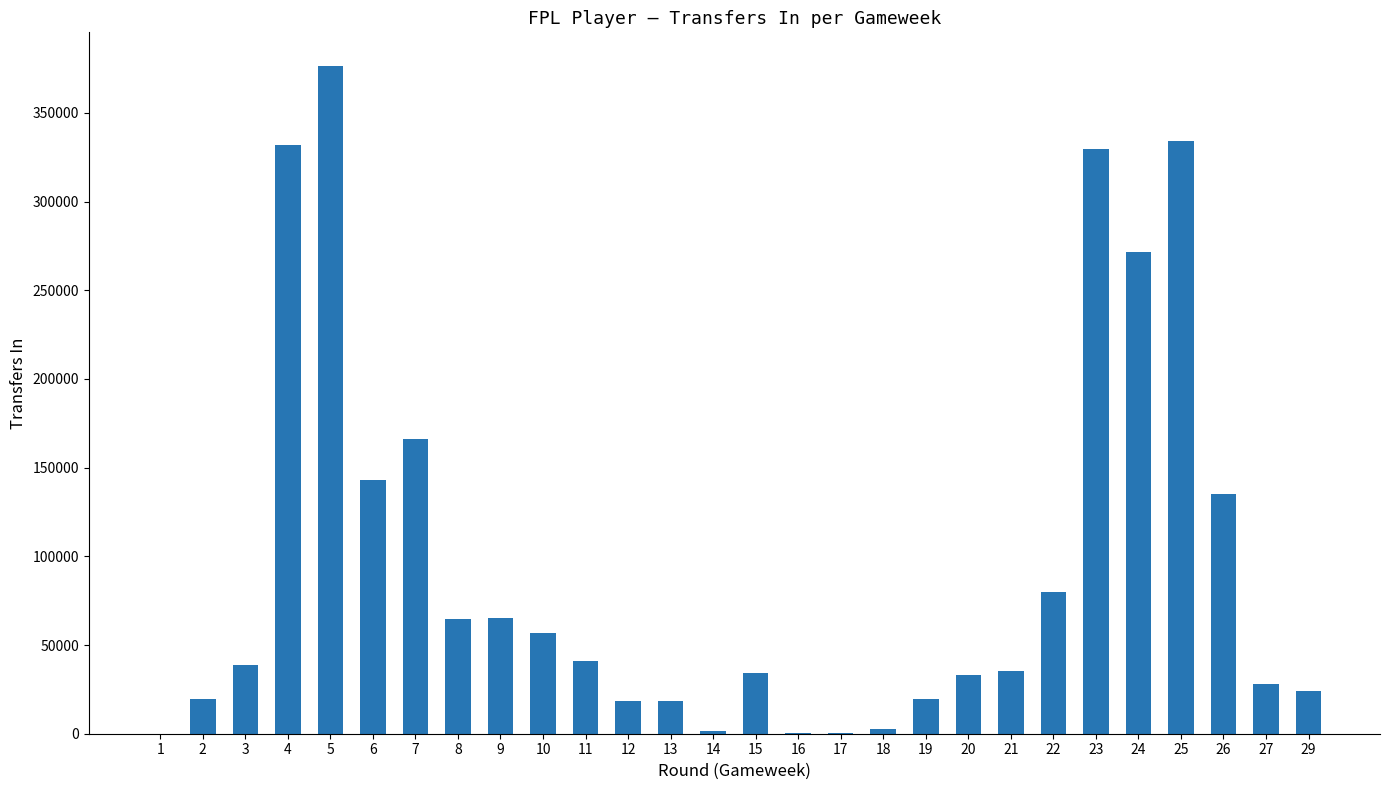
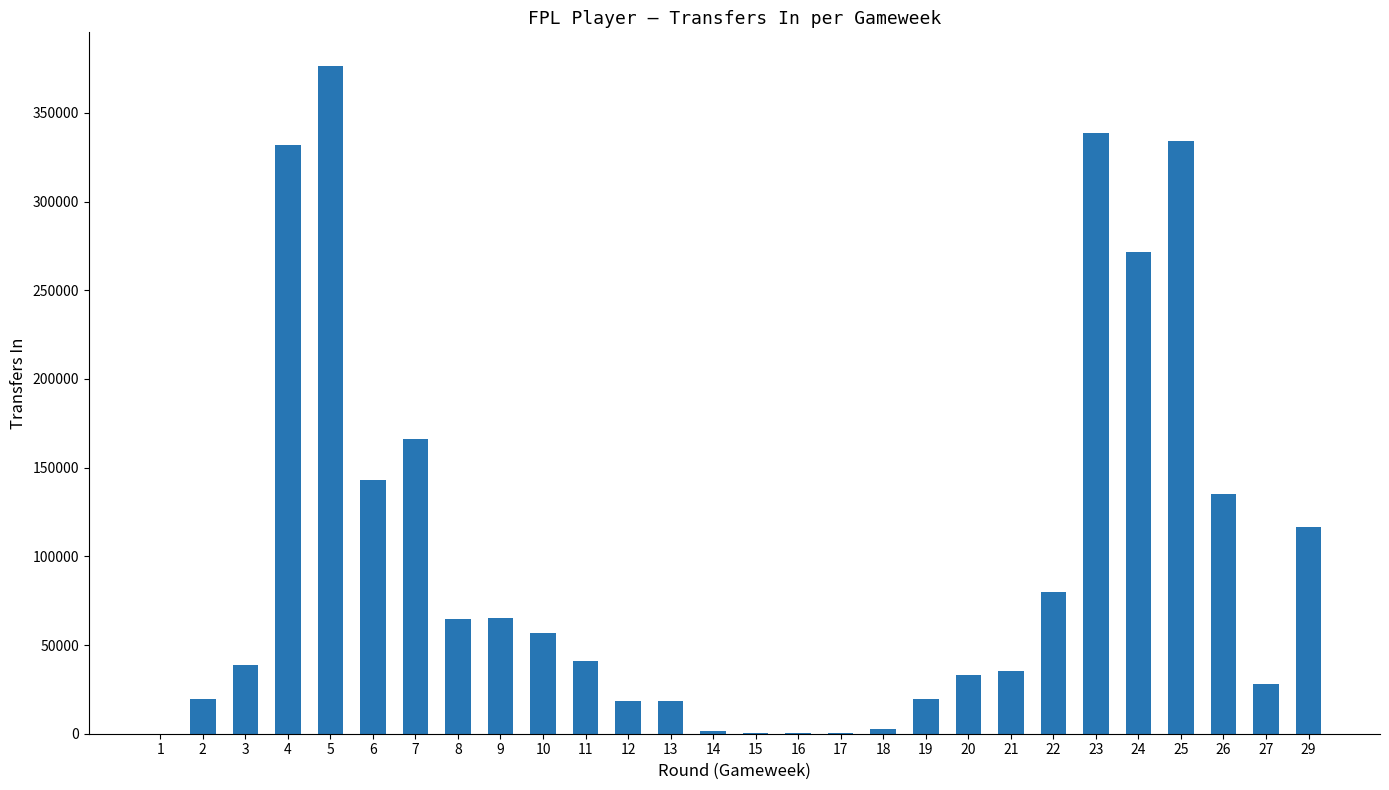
15: 34000 -> 0
23: 330000 -> 339000
29: 24000 -> 117000
